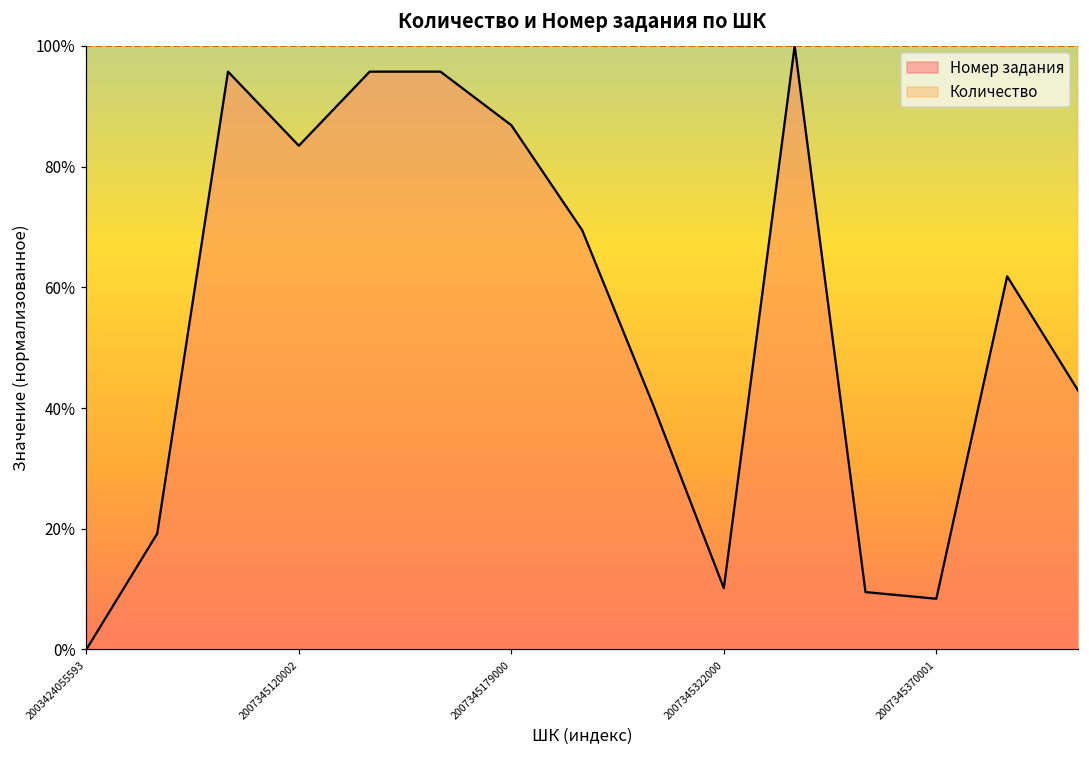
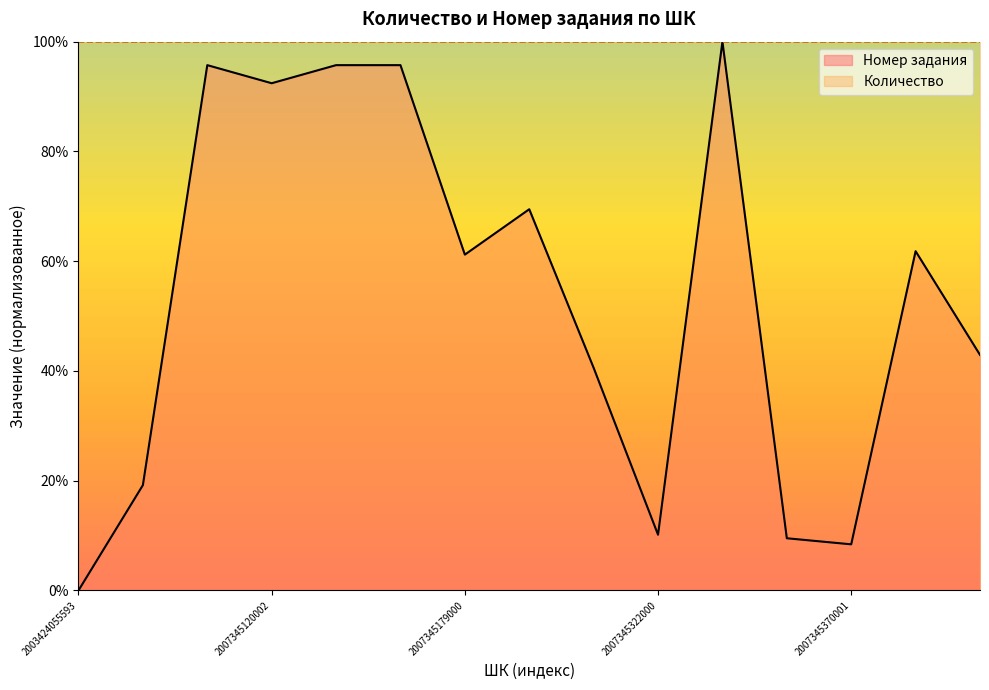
Номер задания, 2007345120002: 83% -> 92%
Номер задания, 2007345179000: 87% -> 61%
